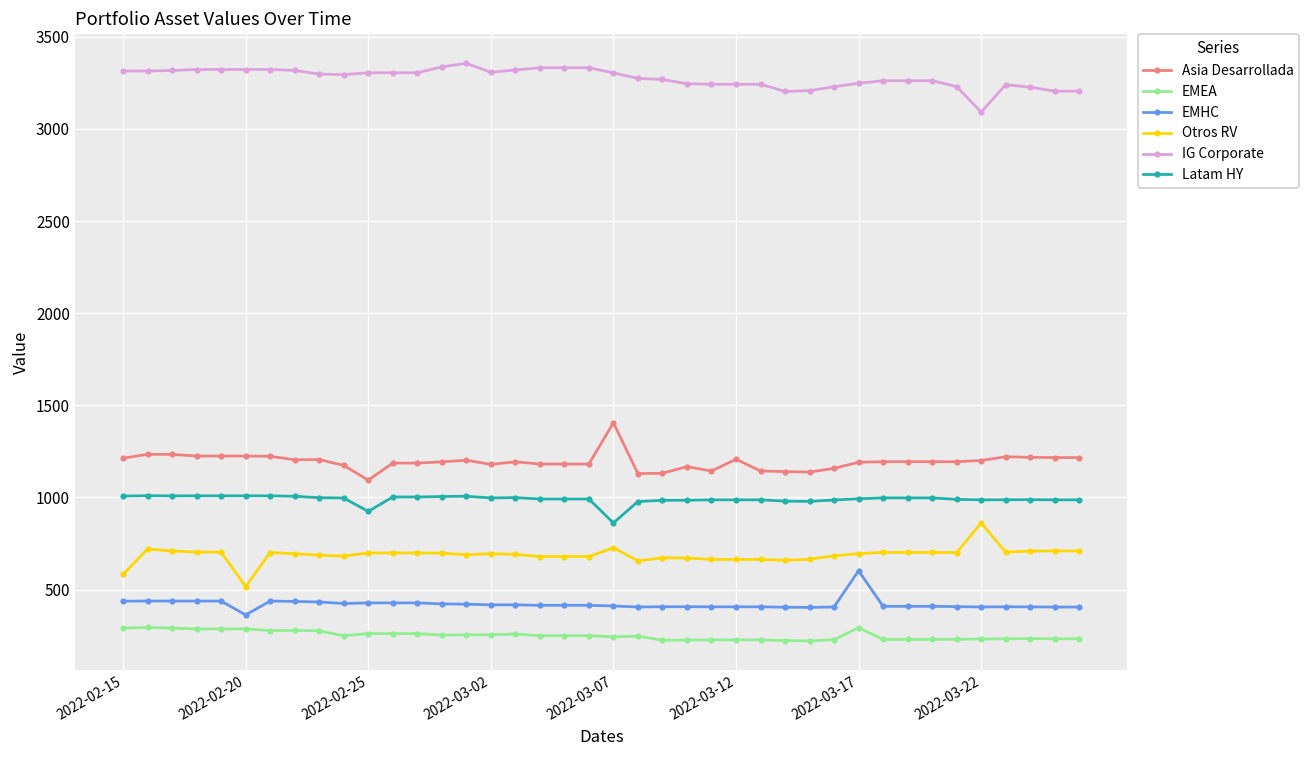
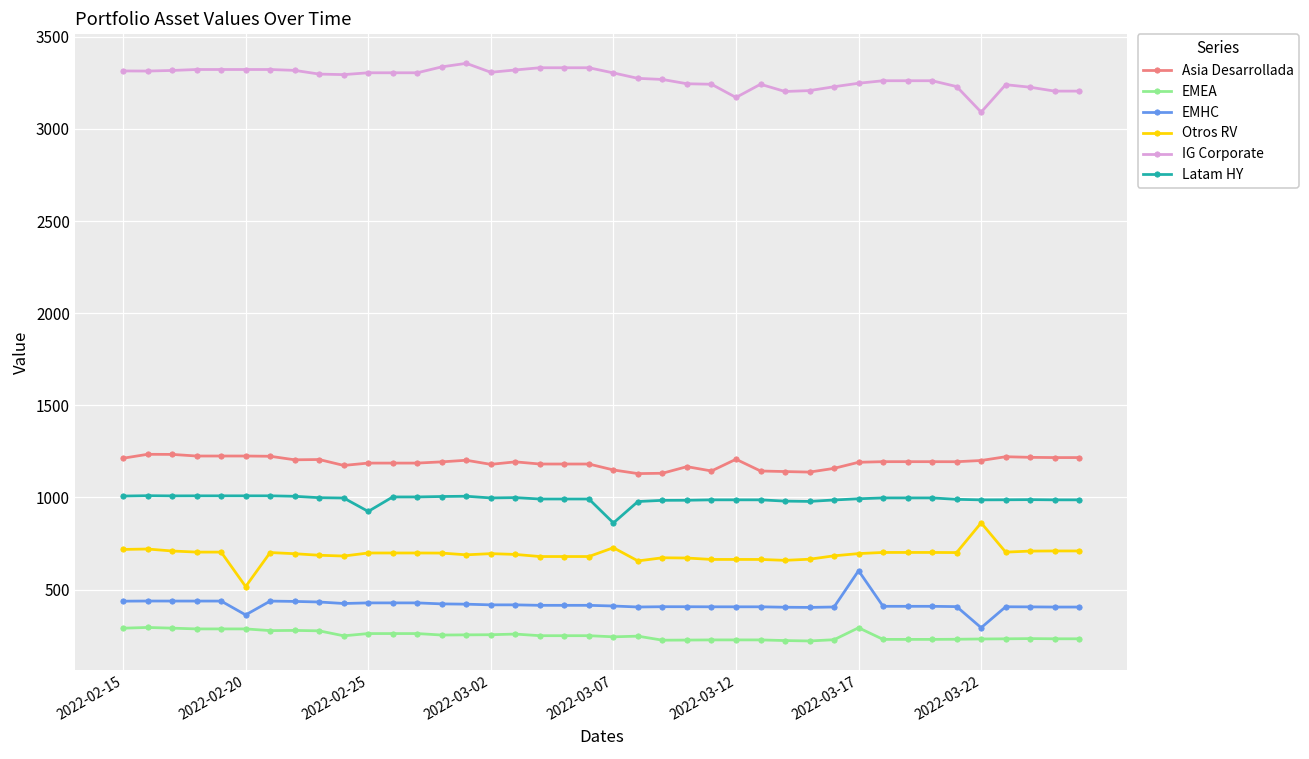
Otros RV, 2022-02-15: 580 -> 720
Asia Desarrollada, 2022-02-25: 1090 -> 1190
Asia Desarrollada, 2022-03-07: 1410 -> 1150
IG Corporate, 2022-03-12: 3240 -> 3170
EMHC, 2022-03-22: 410 -> 290
